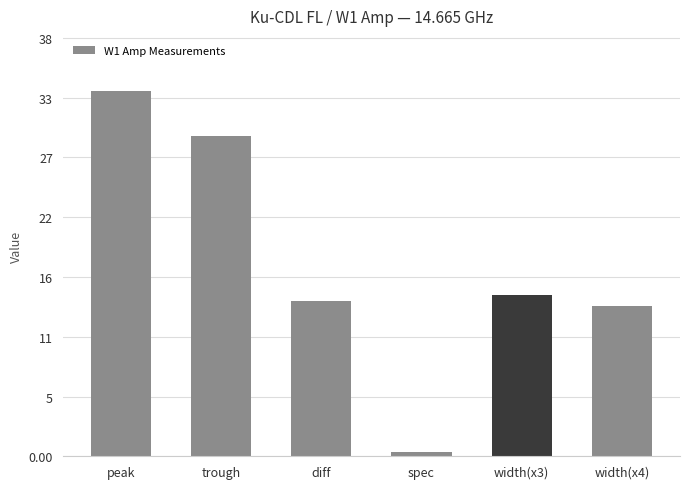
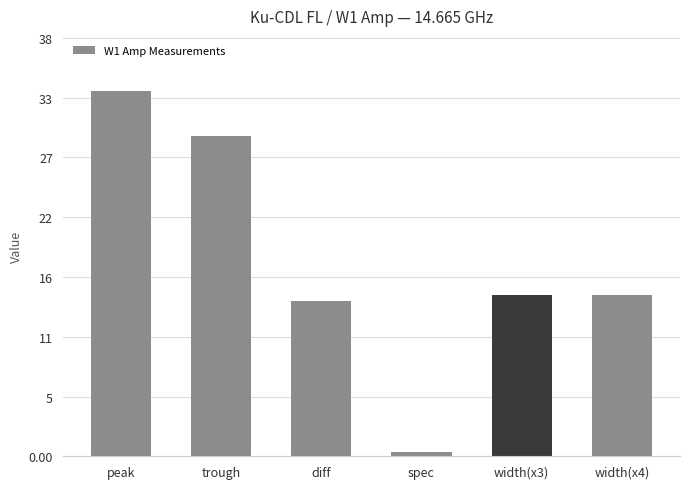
width(x4): 13.7 -> 14.6
